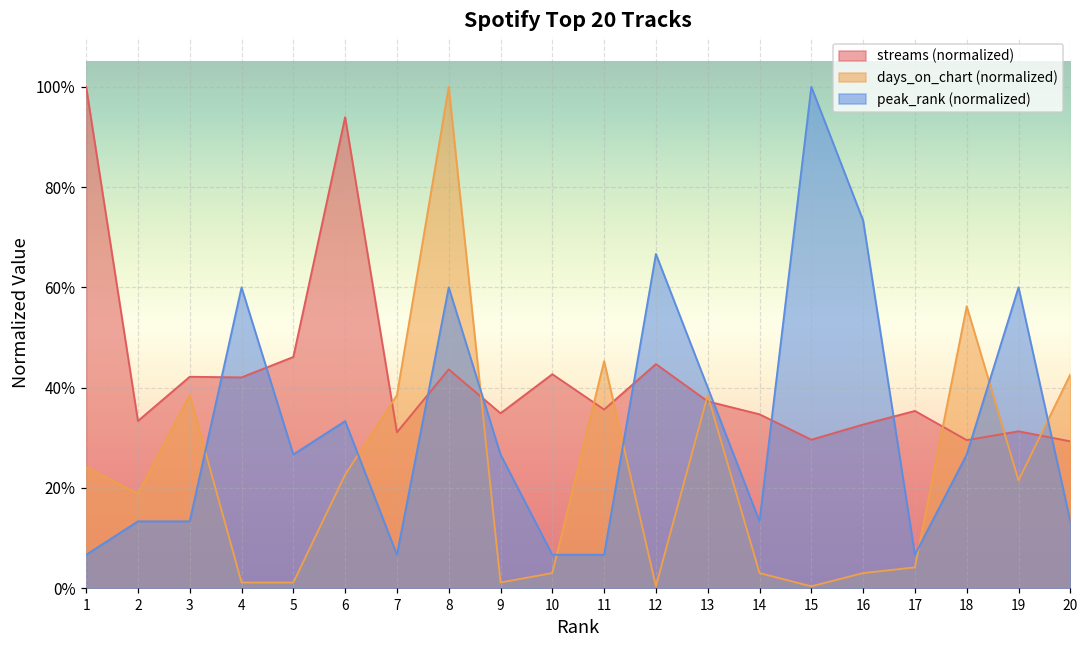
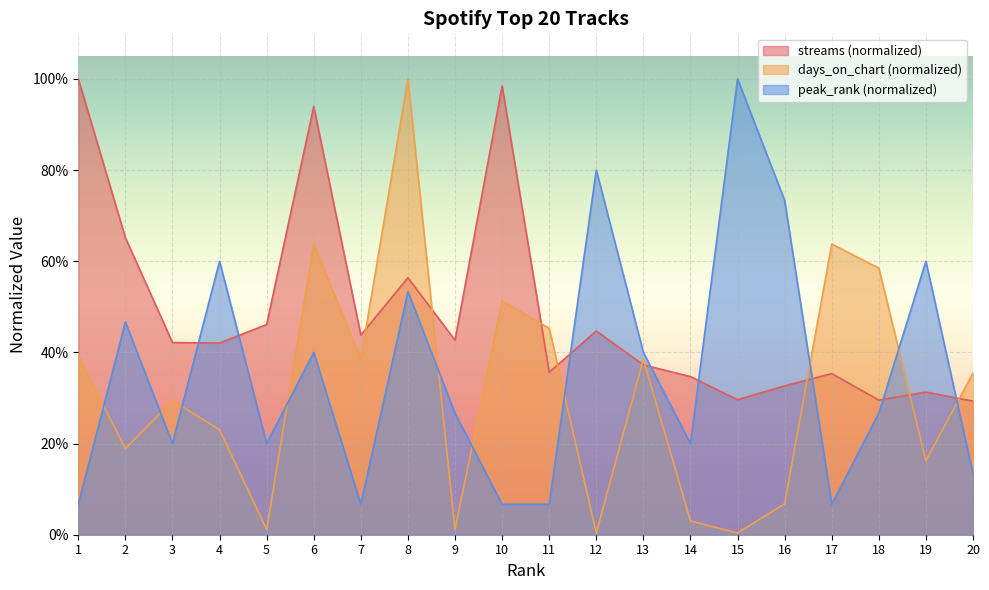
days_on_chart (normalized), 1: 24% -> 39%
streams (normalized), 2: 33% -> 65%
peak_rank (normalized), 2: 13% -> 47%
days_on_chart (normalized), 3: 38% -> 29%
peak_rank (normalized), 3: 13% -> 20%
days_on_chart (normalized), 4: 1% -> 23%
peak_rank (normalized), 5: 27% -> 20%
days_on_chart (normalized), 6: 23% -> 64%
peak_rank (normalized), 6: 33% -> 40%
streams (normalized), 7: 31% -> 44%
streams (normalized), 8: 44% -> 56%
peak_rank (normalized), 8: 60% -> 53%
streams (normalized), 9: 35% -> 43%
streams (normalized), 10: 43% -> 98%
days_on_chart (normalized), 10: 3% -> 51%
peak_rank (normalized), 12: 67% -> 80%
peak_rank (normalized), 14: 13% -> 20%
days_on_chart (normalized), 16: 3% -> 7%
days_on_chart (normalized), 17: 4% -> 64%
days_on_chart (normalized), 18: 56% -> 58%
days_on_chart (normalized), 19: 22% -> 16%
days_on_chart (normalized), 20: 43% -> 35%
